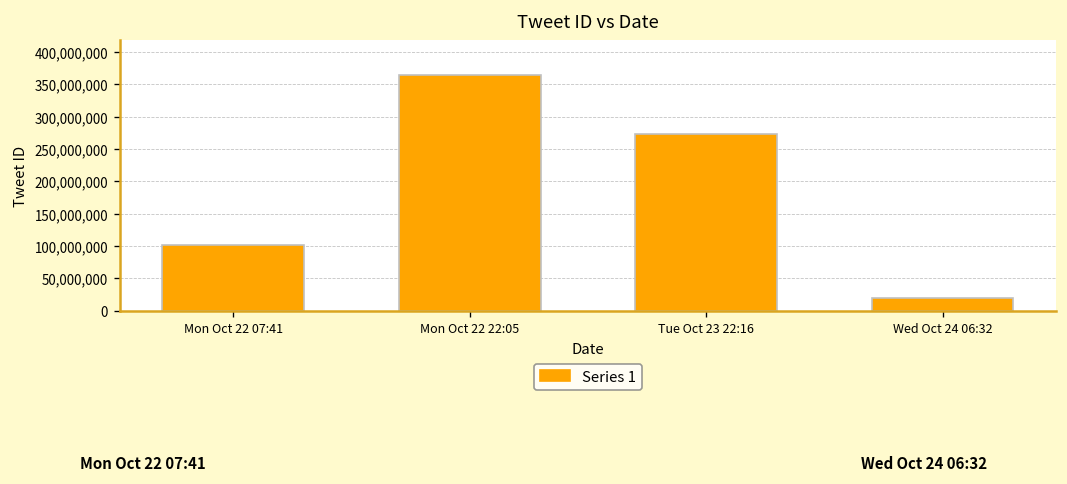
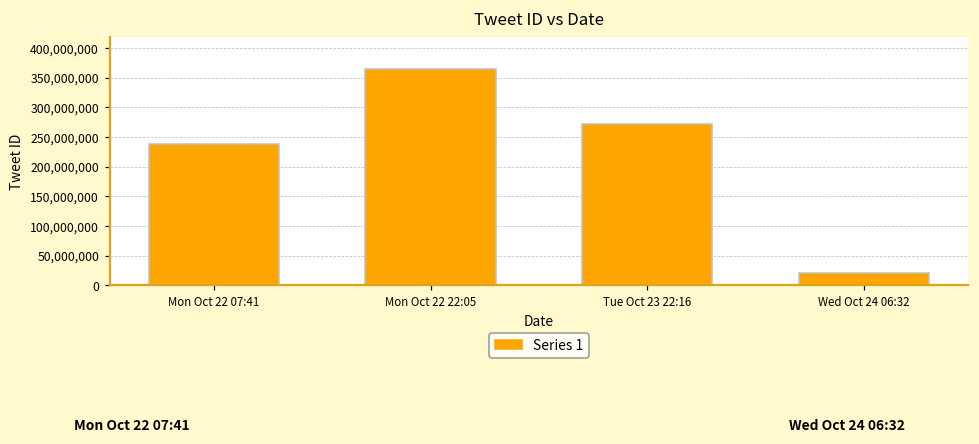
Mon Oct 22 07:41: 100,000,000 -> 240,000,000
